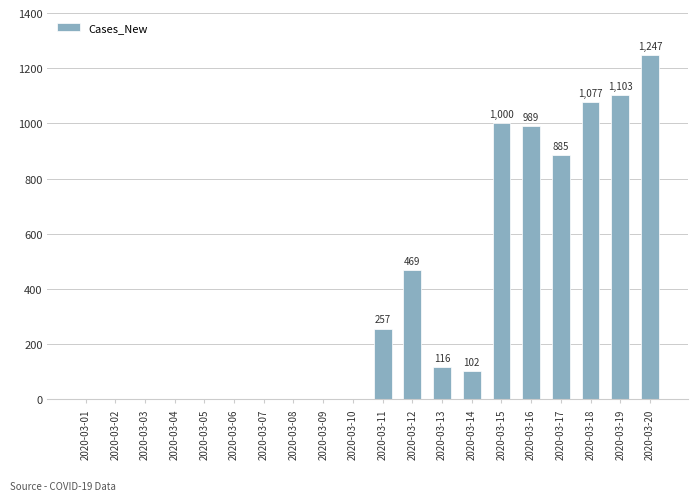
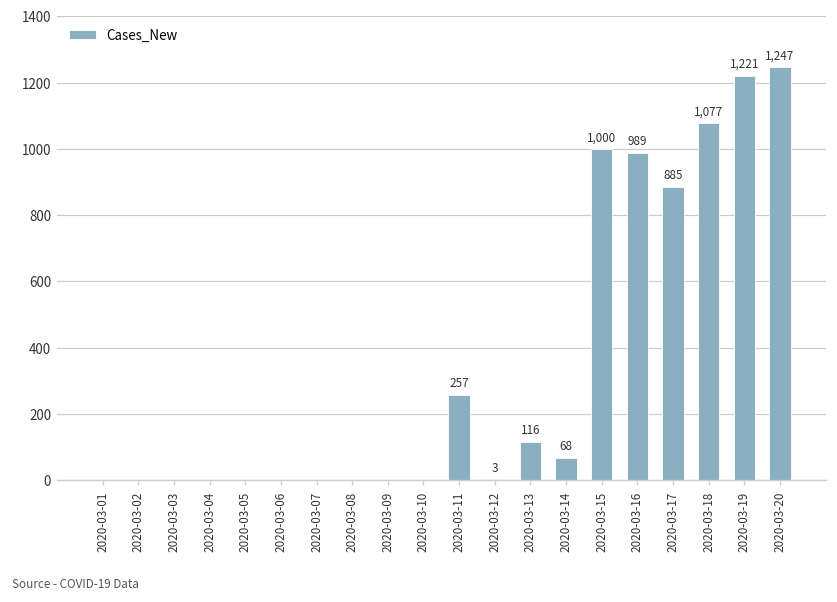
2020-03-12: 469 -> 3
2020-03-14: 102 -> 68
2020-03-19: 1,103 -> 1,221
